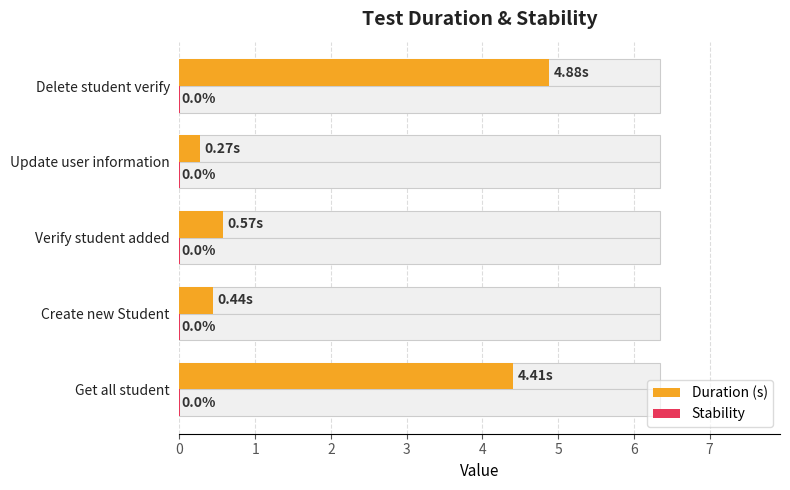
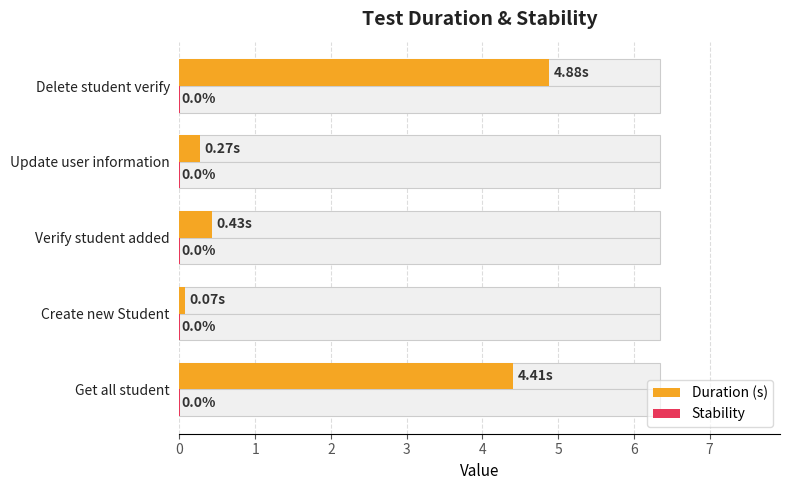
Duration (s), Verify student added: 0.57s -> 0.43s
Duration (s), Create new Student: 0.44s -> 0.07s
